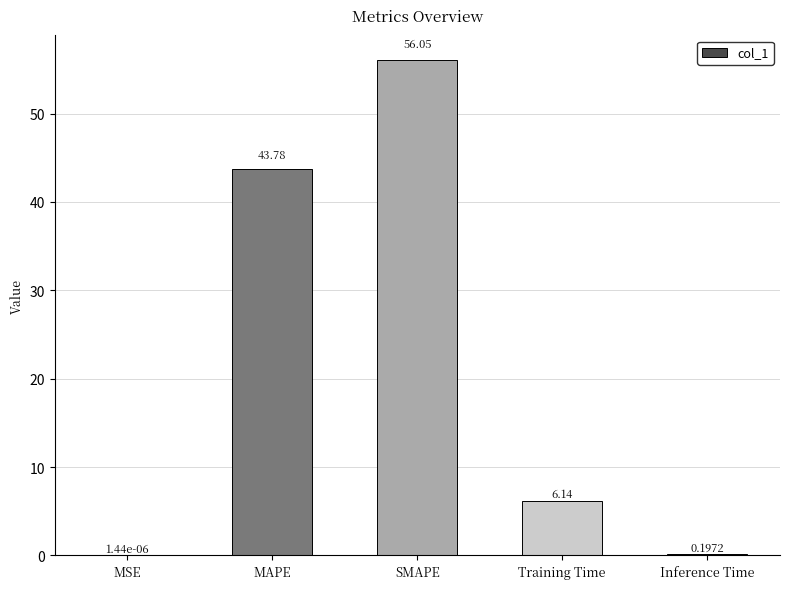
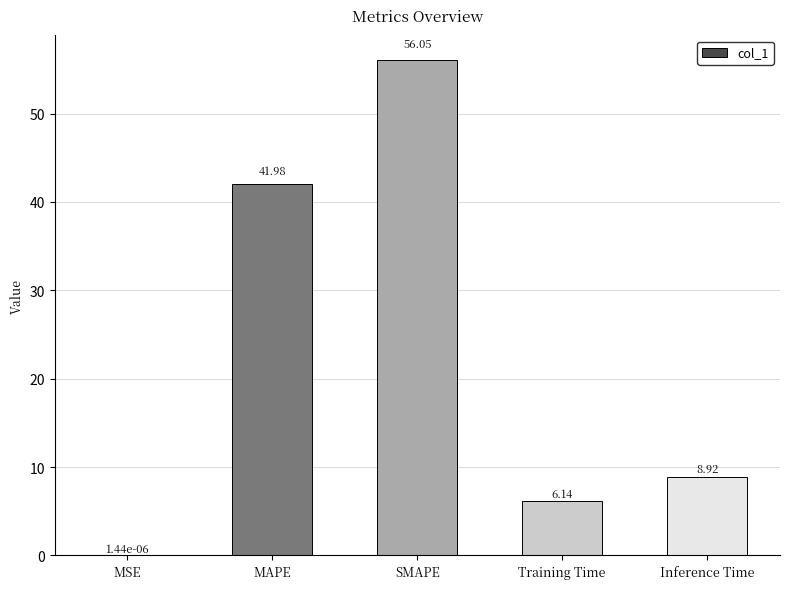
MAPE: 43.78 -> 41.98
Inference Time: 0.1972 -> 8.92
